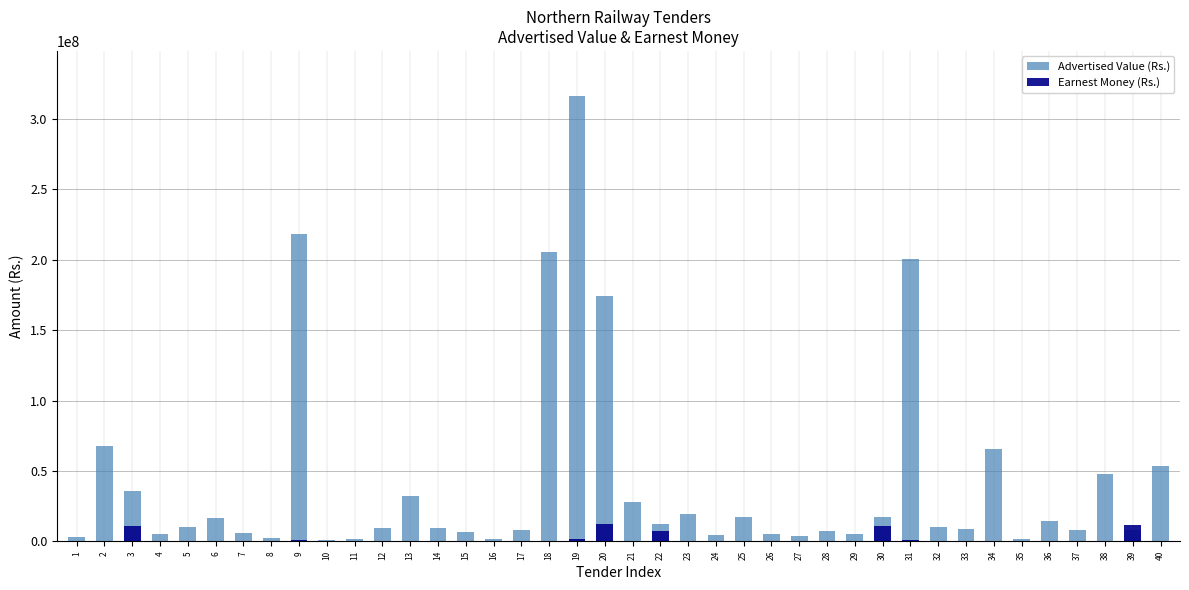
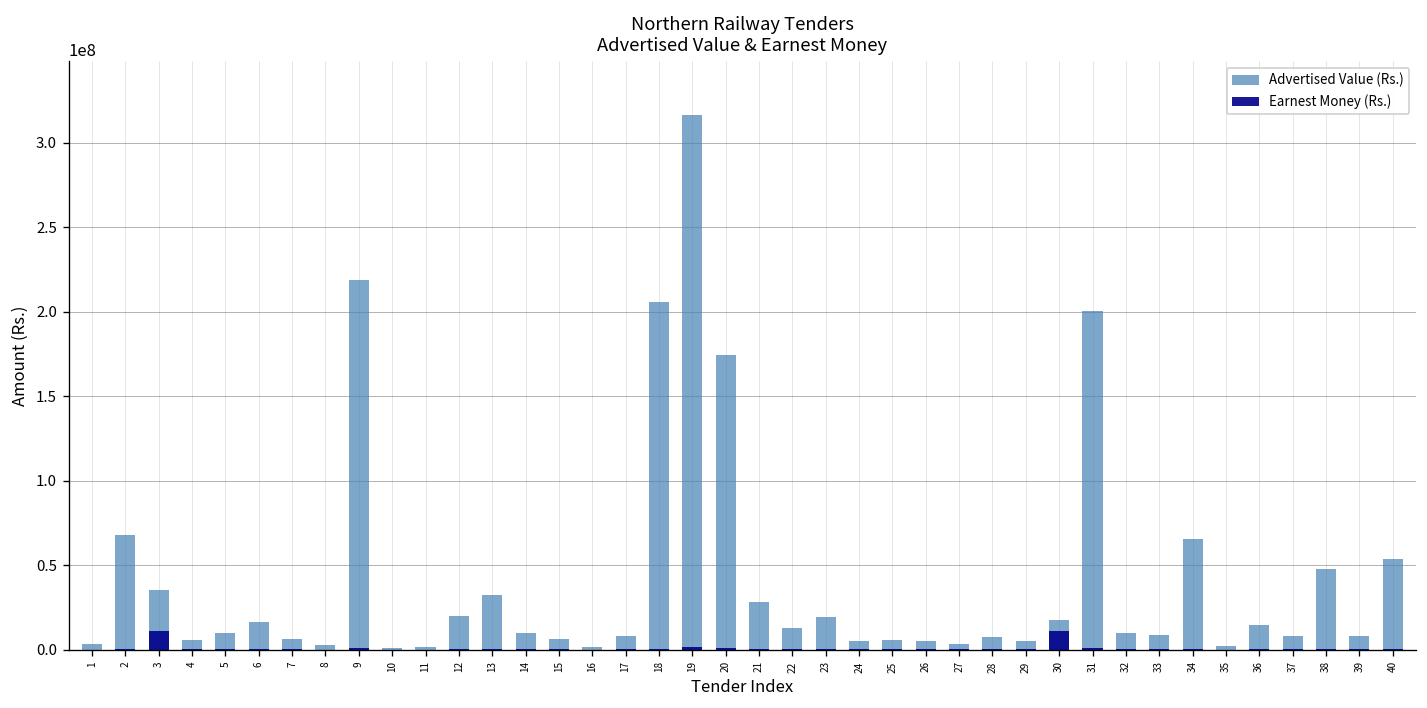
Advertised Value (Rs.), 12: 10000000 -> 20000000
Earnest Money (Rs.), 20: 12000000 -> 1000000
Earnest Money (Rs.), 22: 7000000 -> 0
Advertised Value (Rs.), 25: 18000000 -> 6000000
Earnest Money (Rs.), 39: 11000000 -> 0
